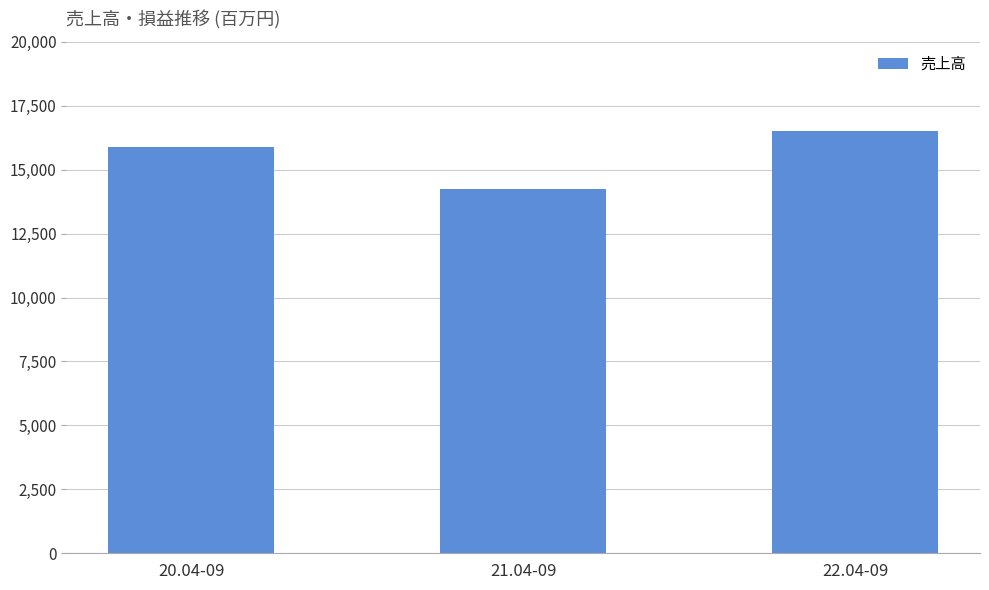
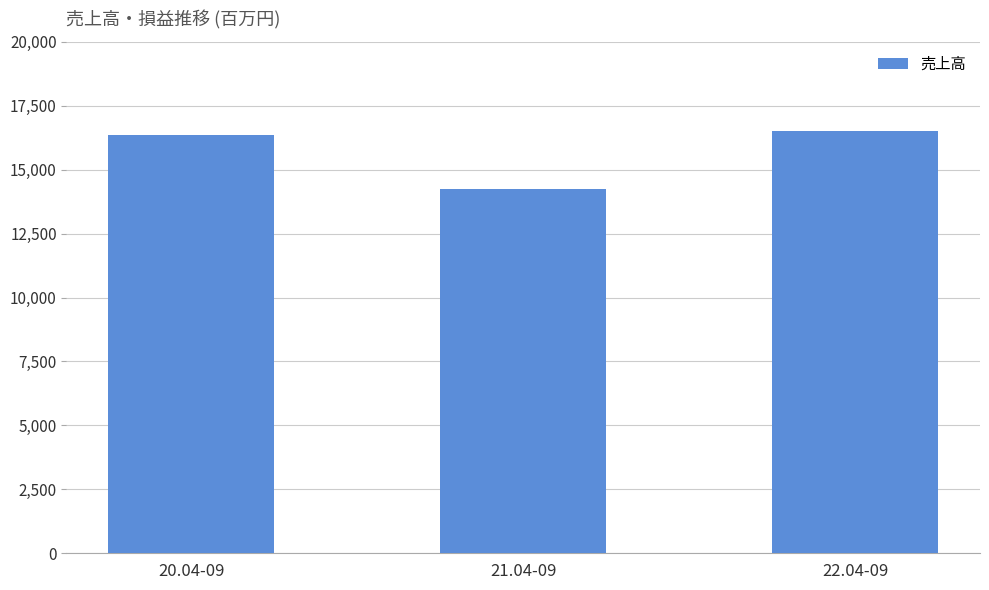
20.04-09: 15,900 -> 16,300
